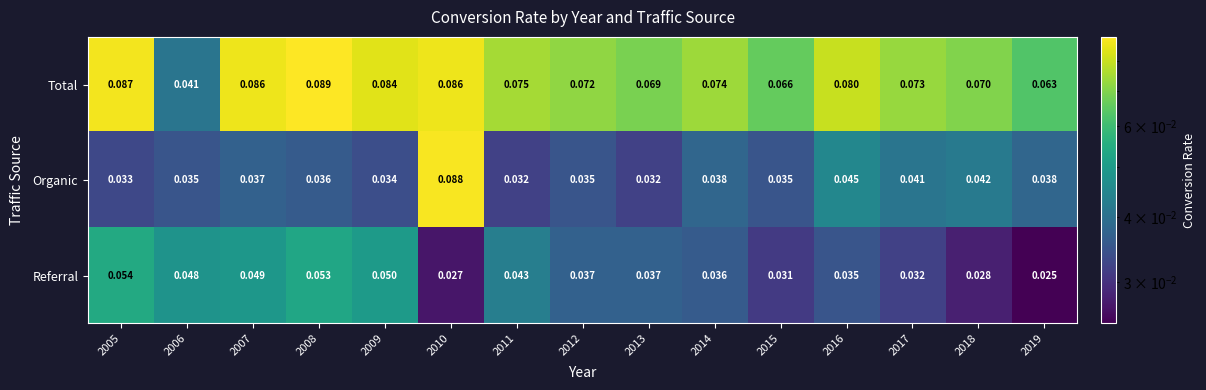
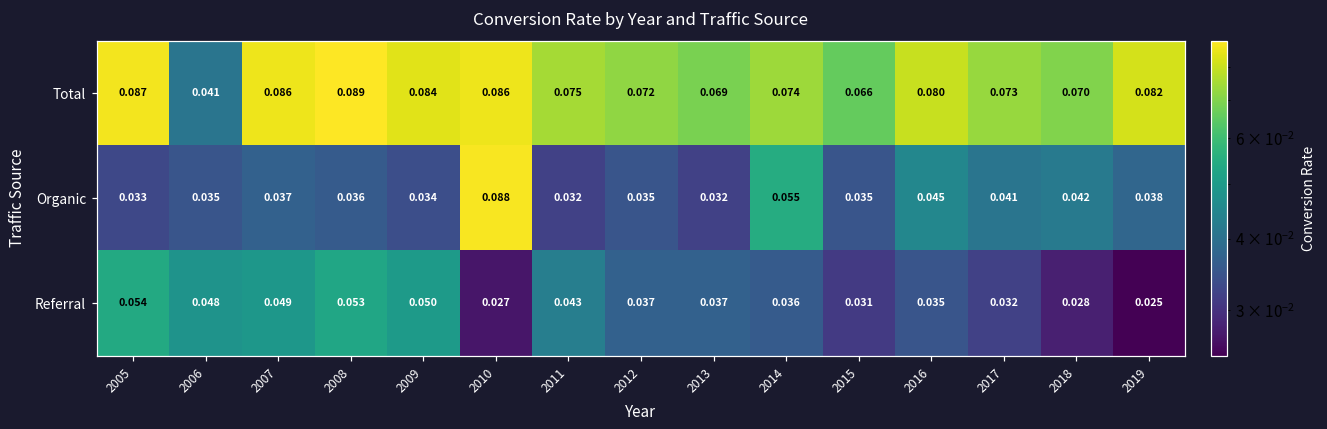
Total, 2019: 0.063 -> 0.082
Organic, 2014: 0.038 -> 0.055
